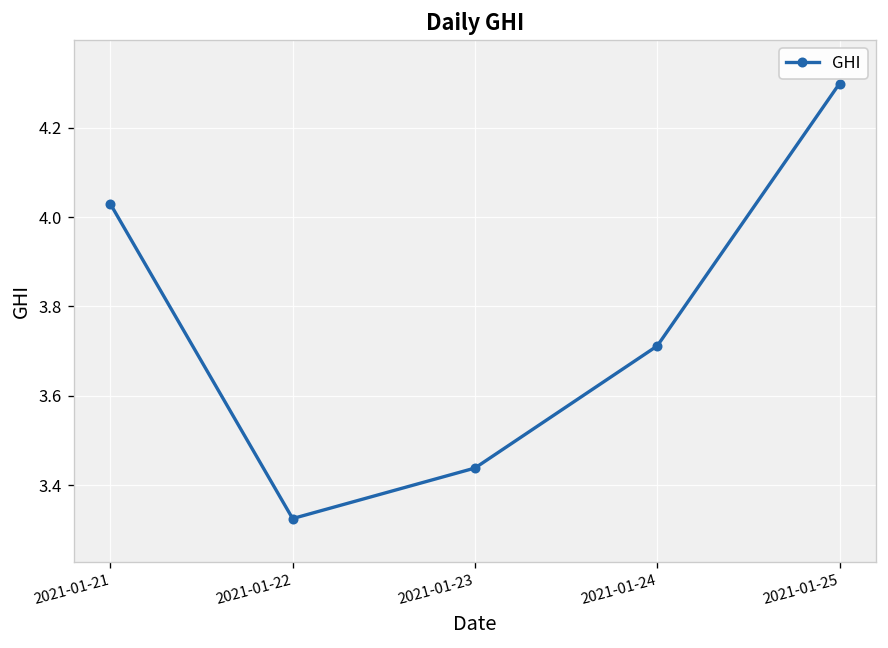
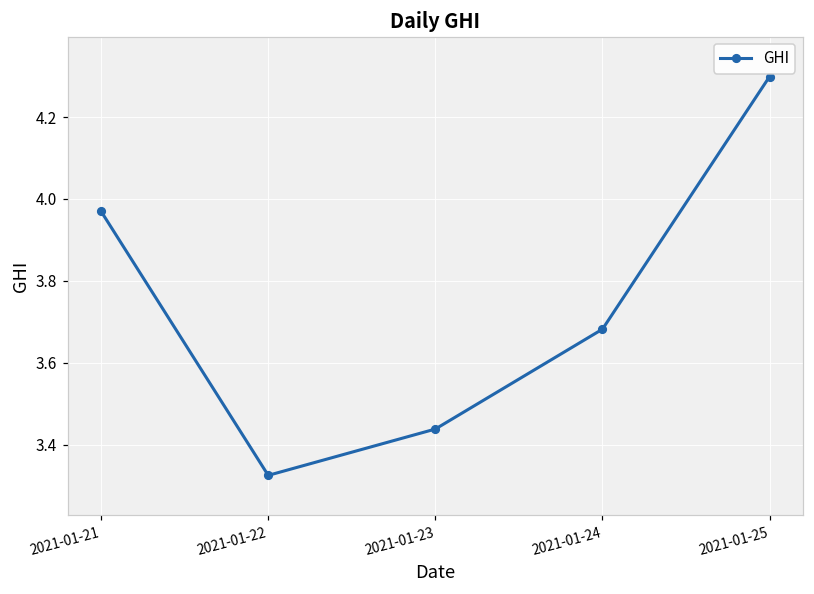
2021-01-21: 4.03 -> 3.97
2021-01-24: 3.71 -> 3.68
